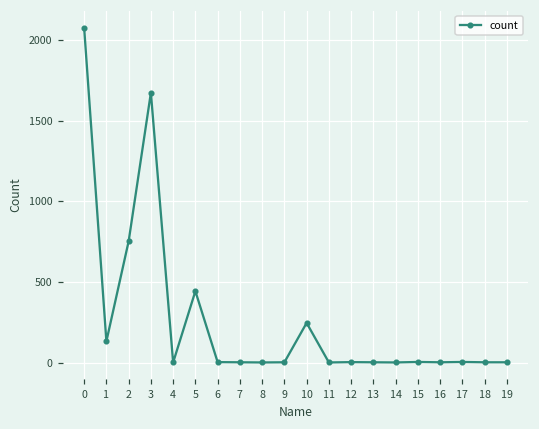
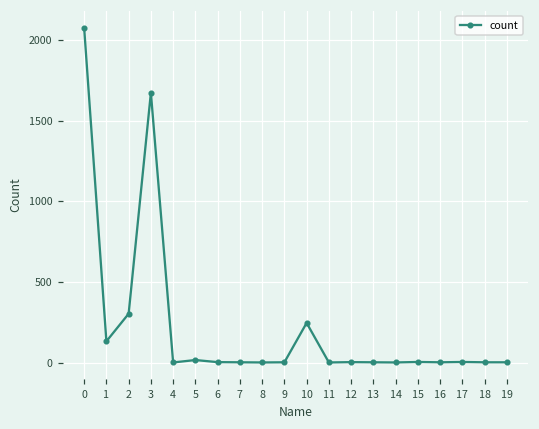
2: 750 -> 300
5: 440 -> 20
